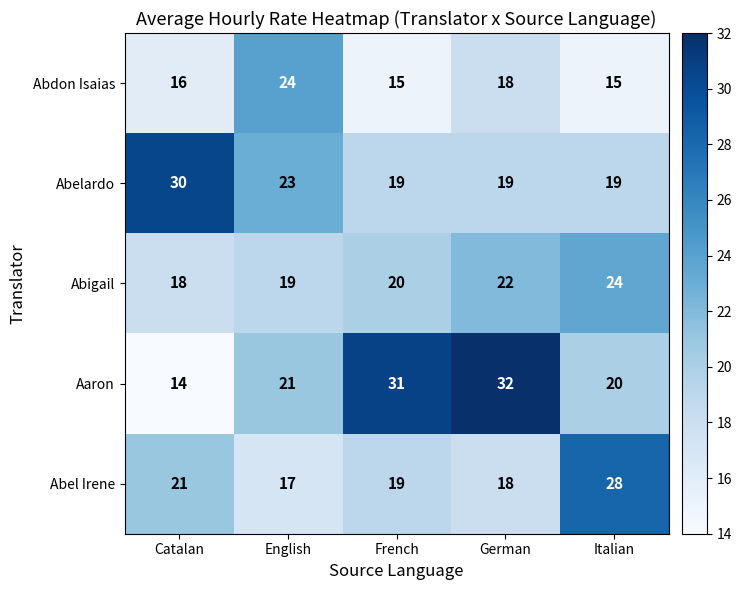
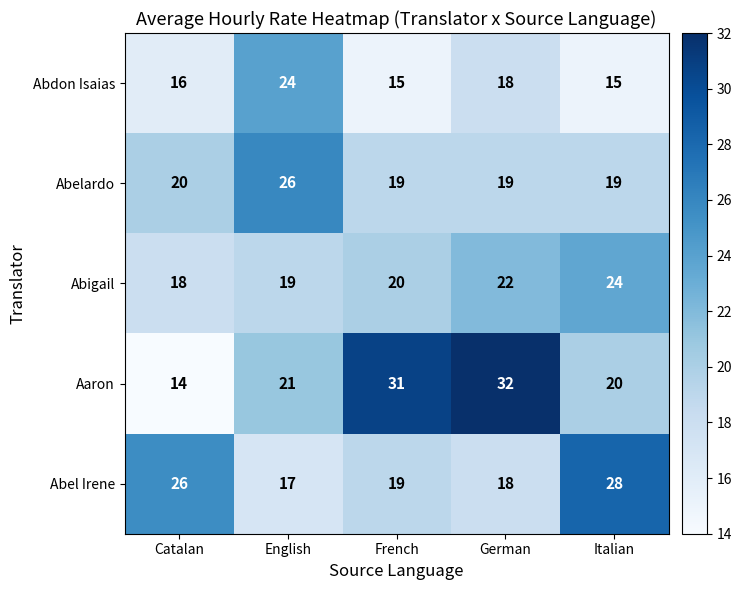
Abelardo, Catalan: 30 -> 20
Abelardo, English: 23 -> 26
Abel Irene, Catalan: 21 -> 26
